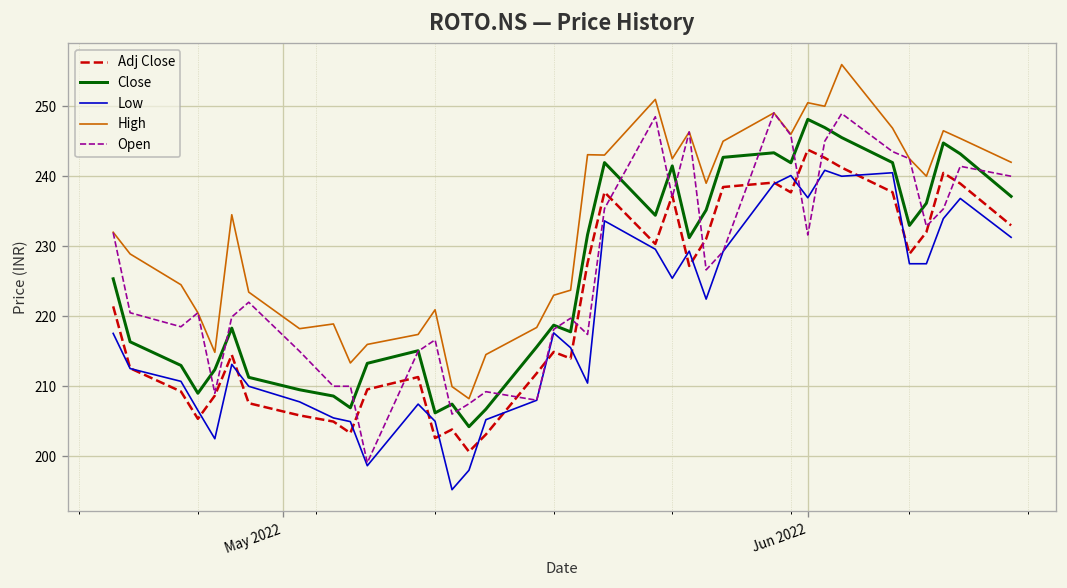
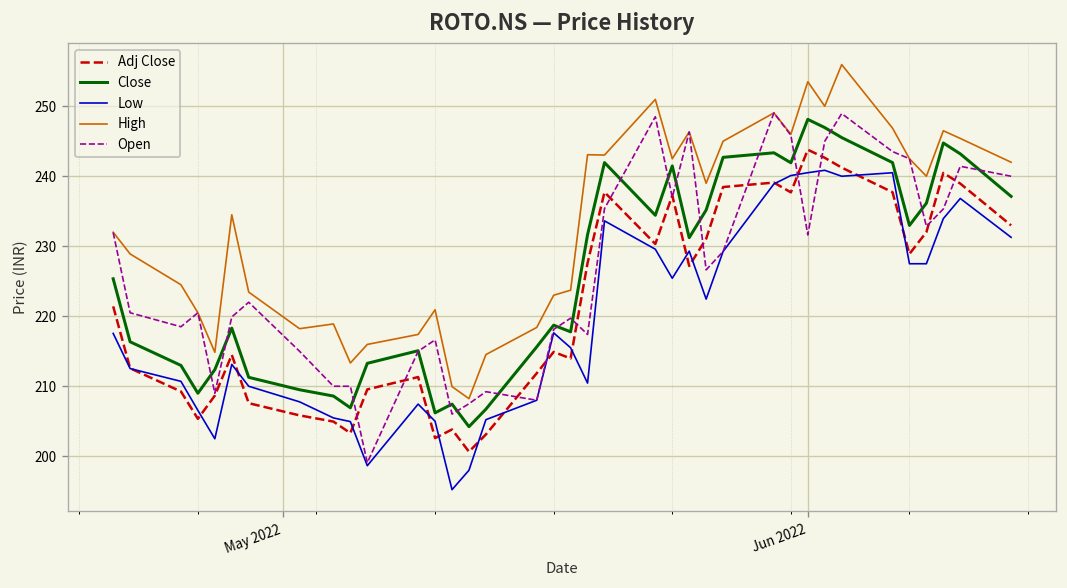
Low, Jun 2022: 237 -> 241
High, Jun 2022: 251 -> 254
